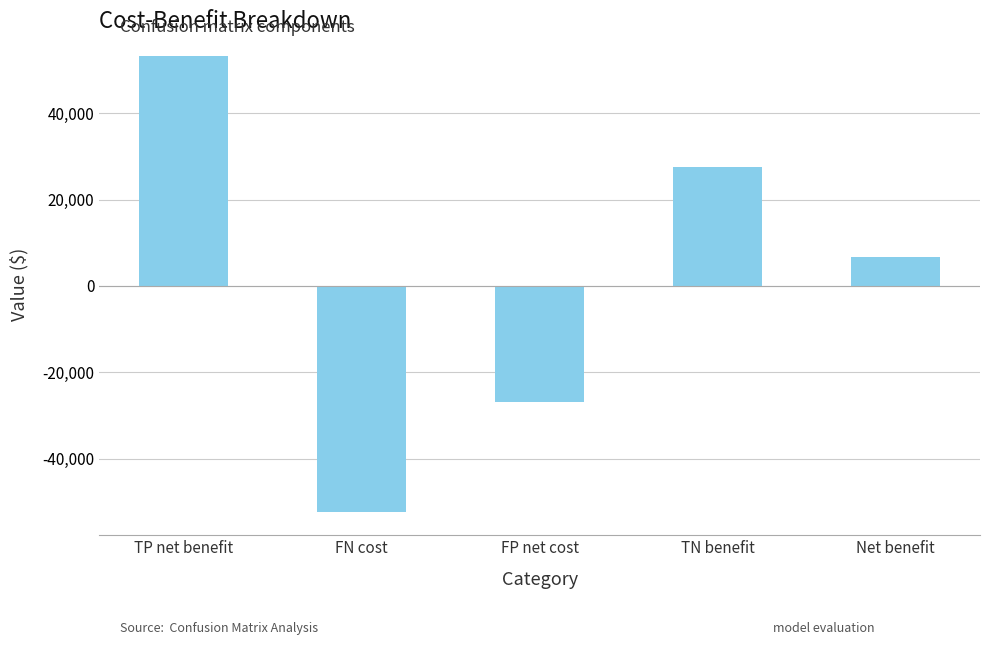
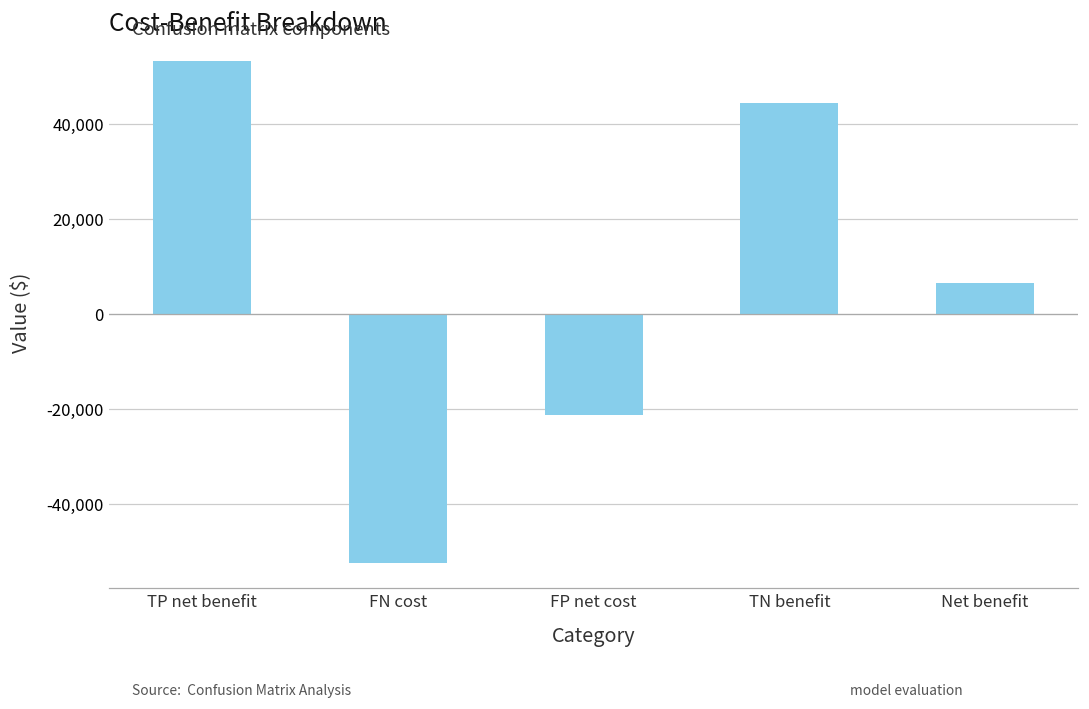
FP net cost: -27,000 -> -21,000
TN benefit: 28,000 -> 45,000
